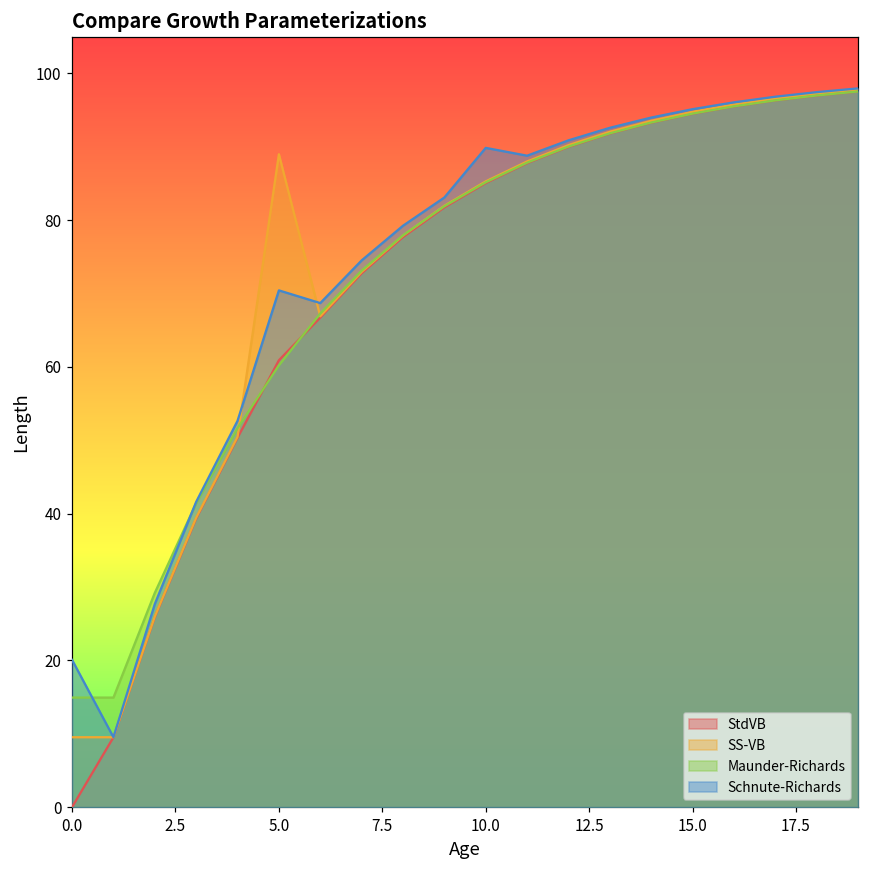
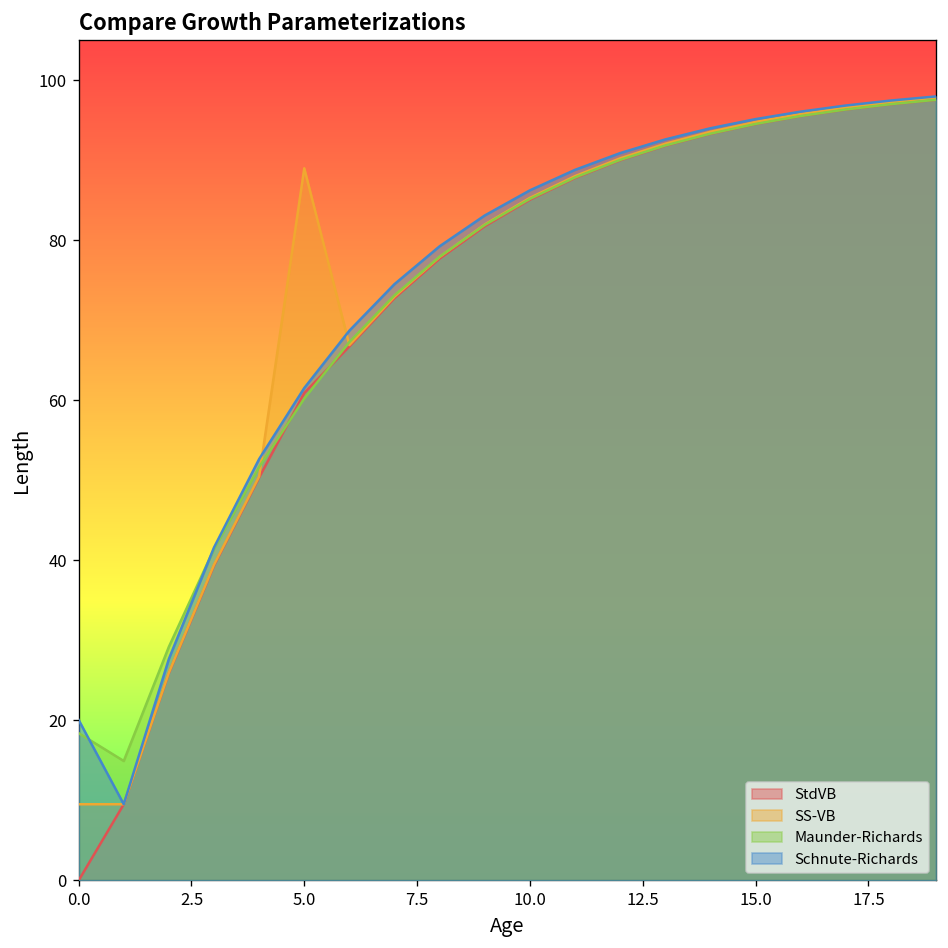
Maunder-Richards, 0.0: 15 -> 18
Schnute-Richards, 5.0: 70 -> 62
Schnute-Richards, 10.0: 90 -> 86
